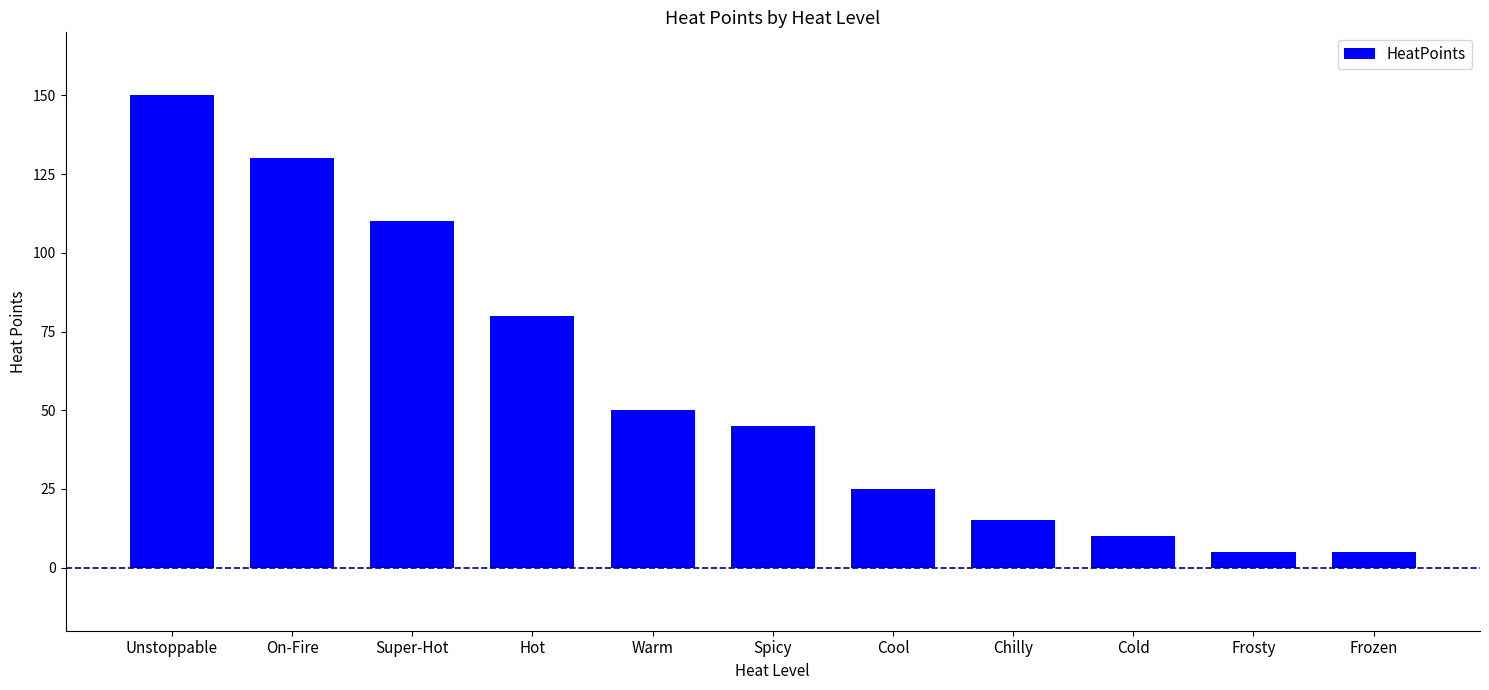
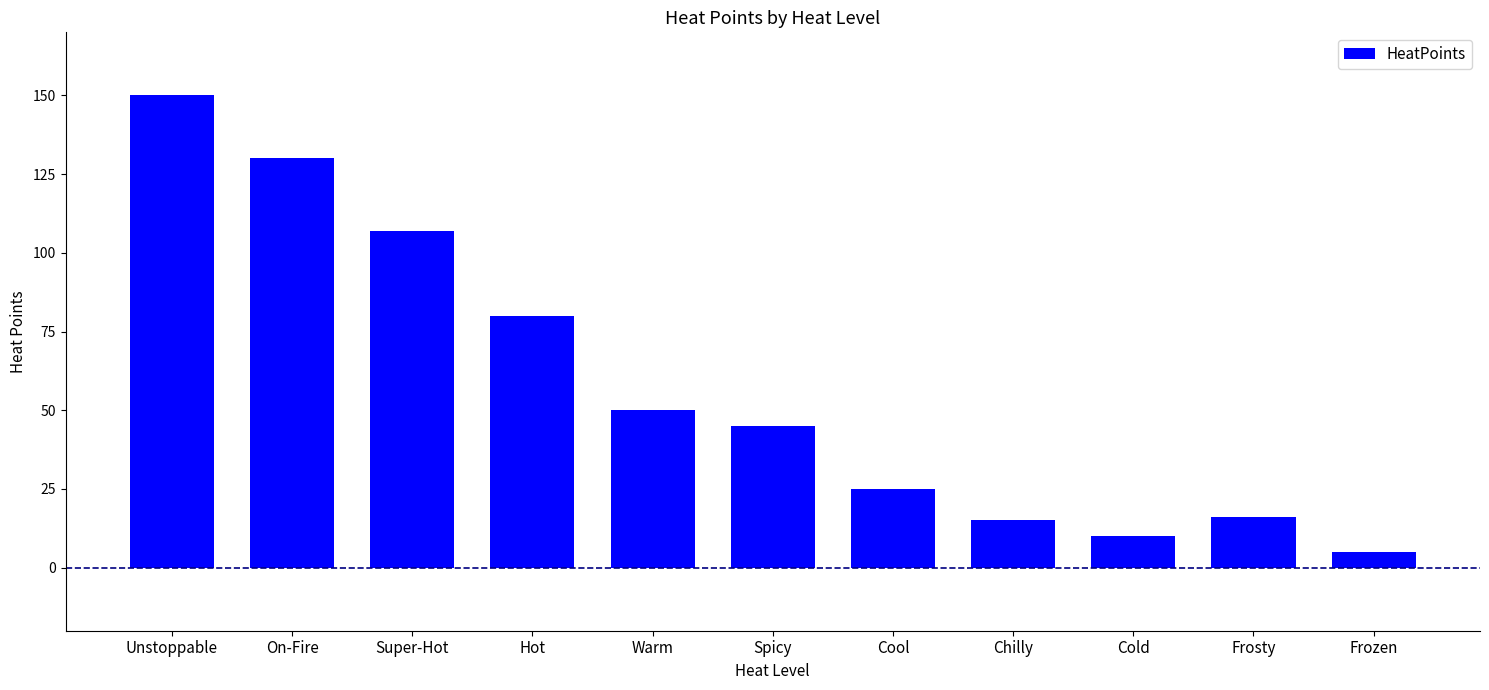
Super-Hot: 110 -> 107
Frosty: 5 -> 16
